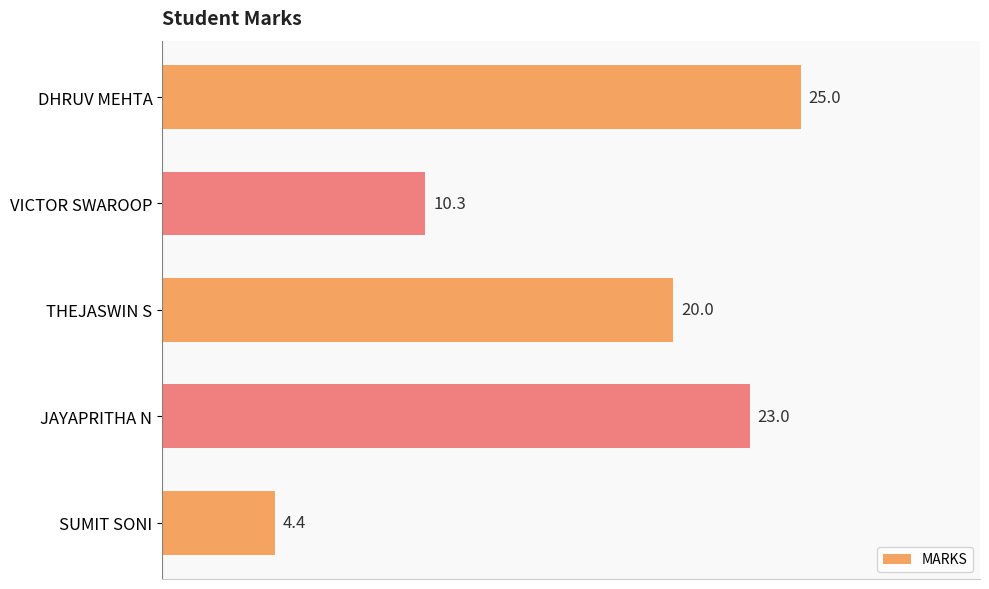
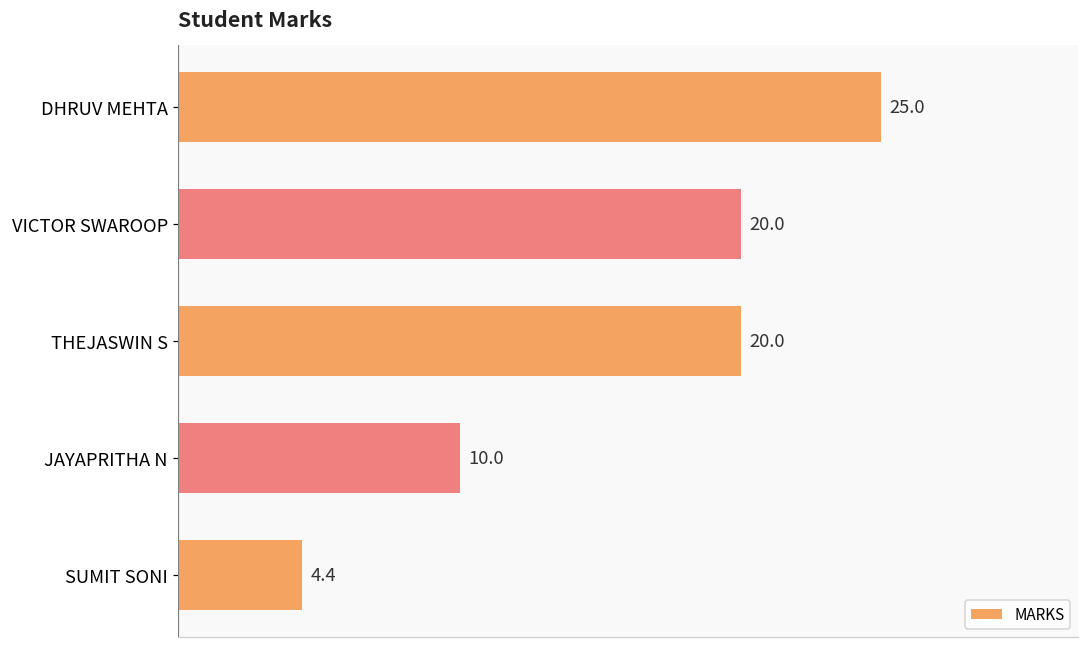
VICTOR SWAROOP: 10.3 -> 20.0
JAYAPRITHA N: 23.0 -> 10.0
